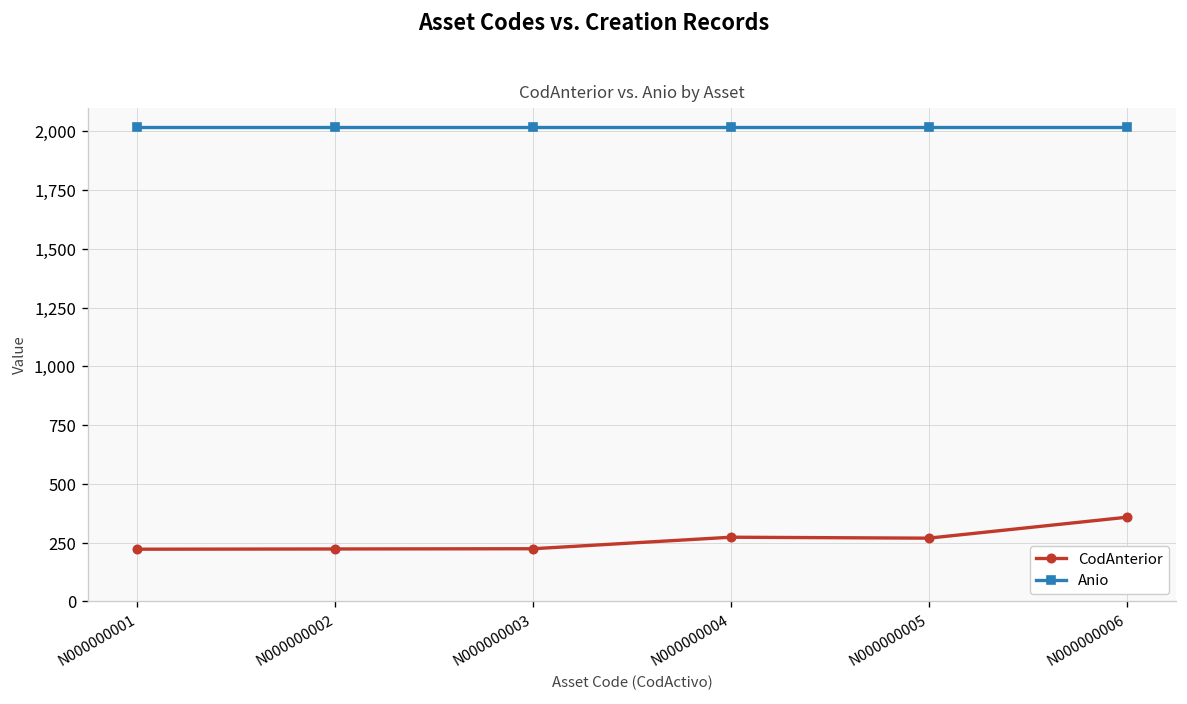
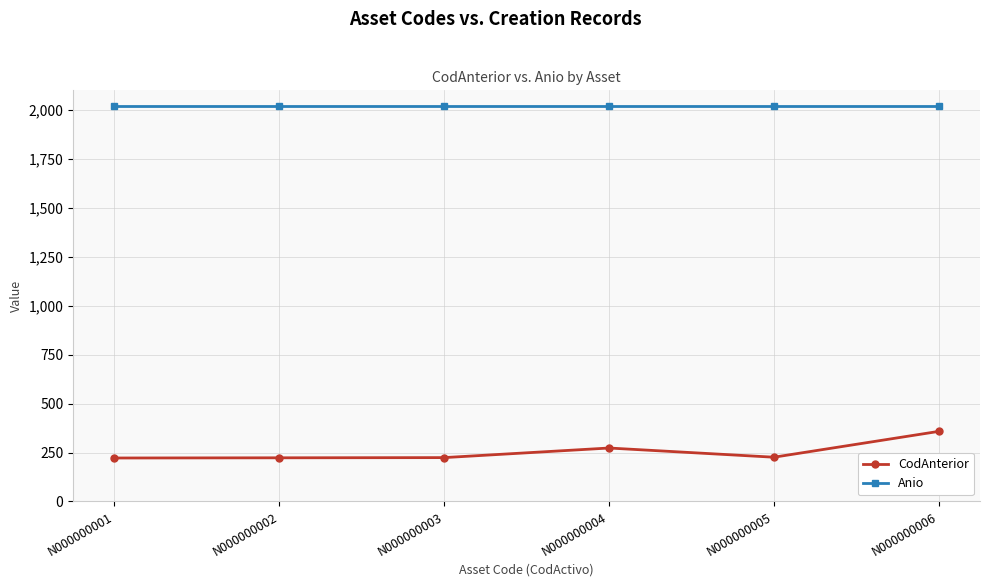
CodAnterior, N000000005: 270 -> 230
